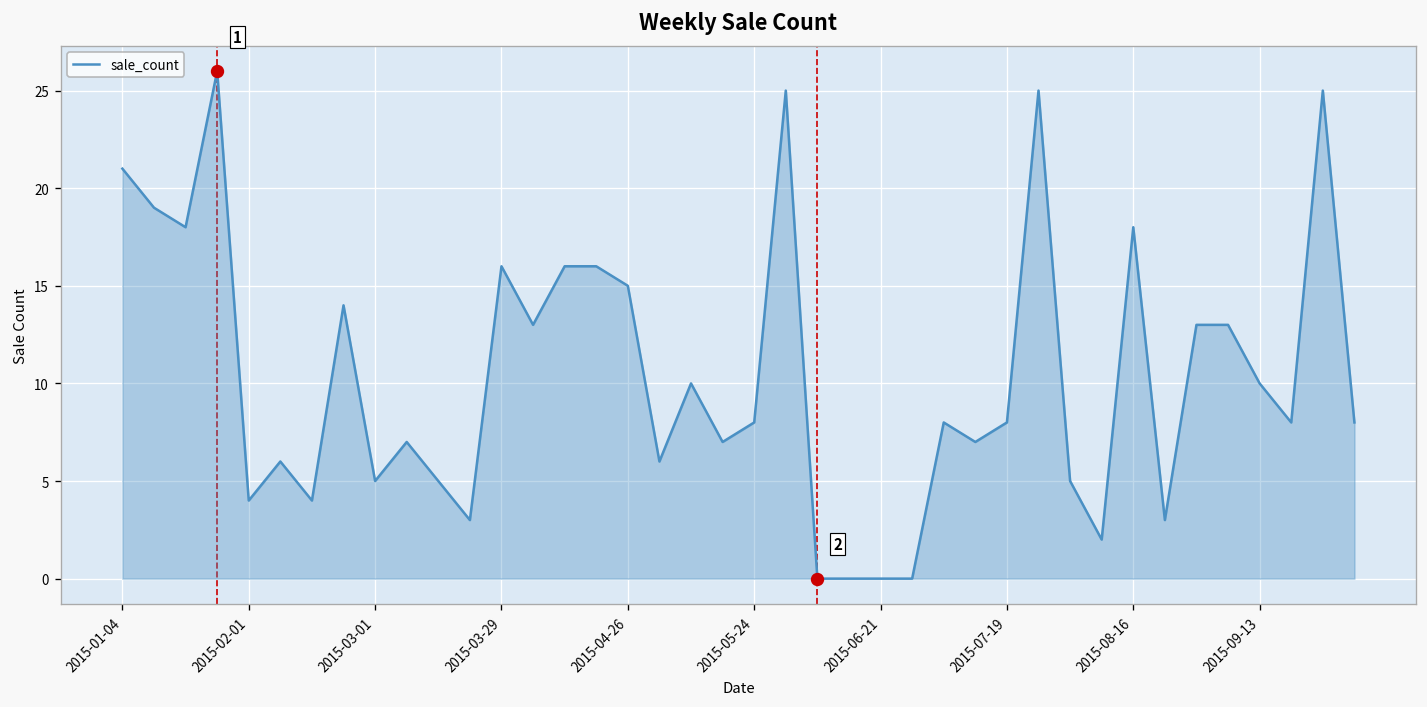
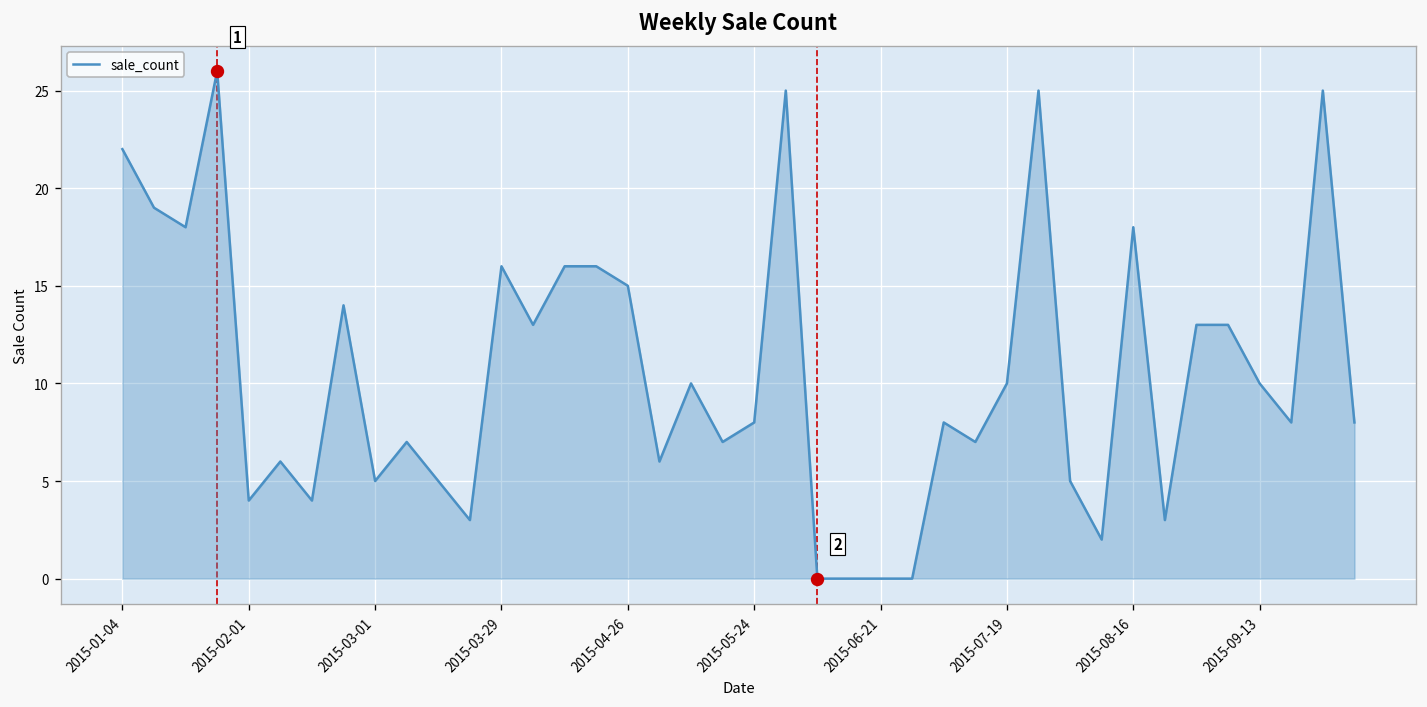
sale_count, 2015-01-04: 21 -> 22
sale_count, 2015-07-19: 8 -> 10
